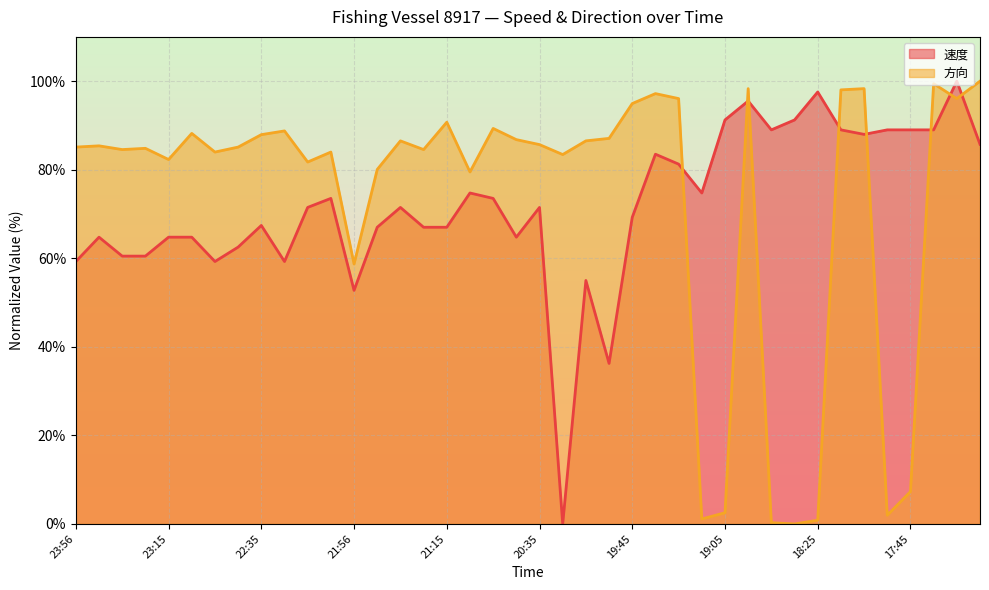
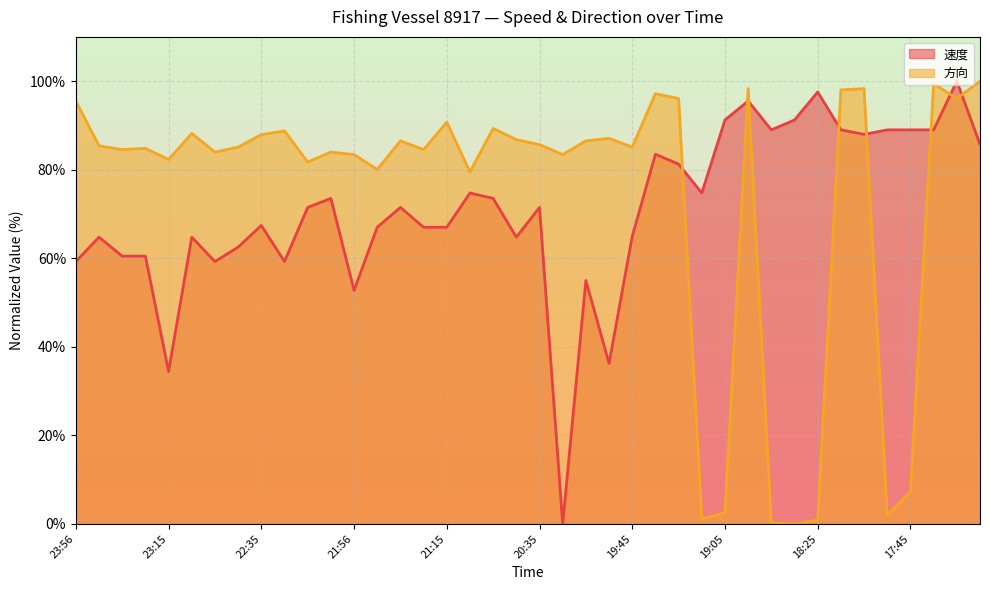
方向, 23:56: 85% -> 96%
速度, 23:15: 65% -> 34%
方向, 21:56: 59% -> 83%
速度, 19:45: 69% -> 65%
方向, 19:45: 95% -> 85%
